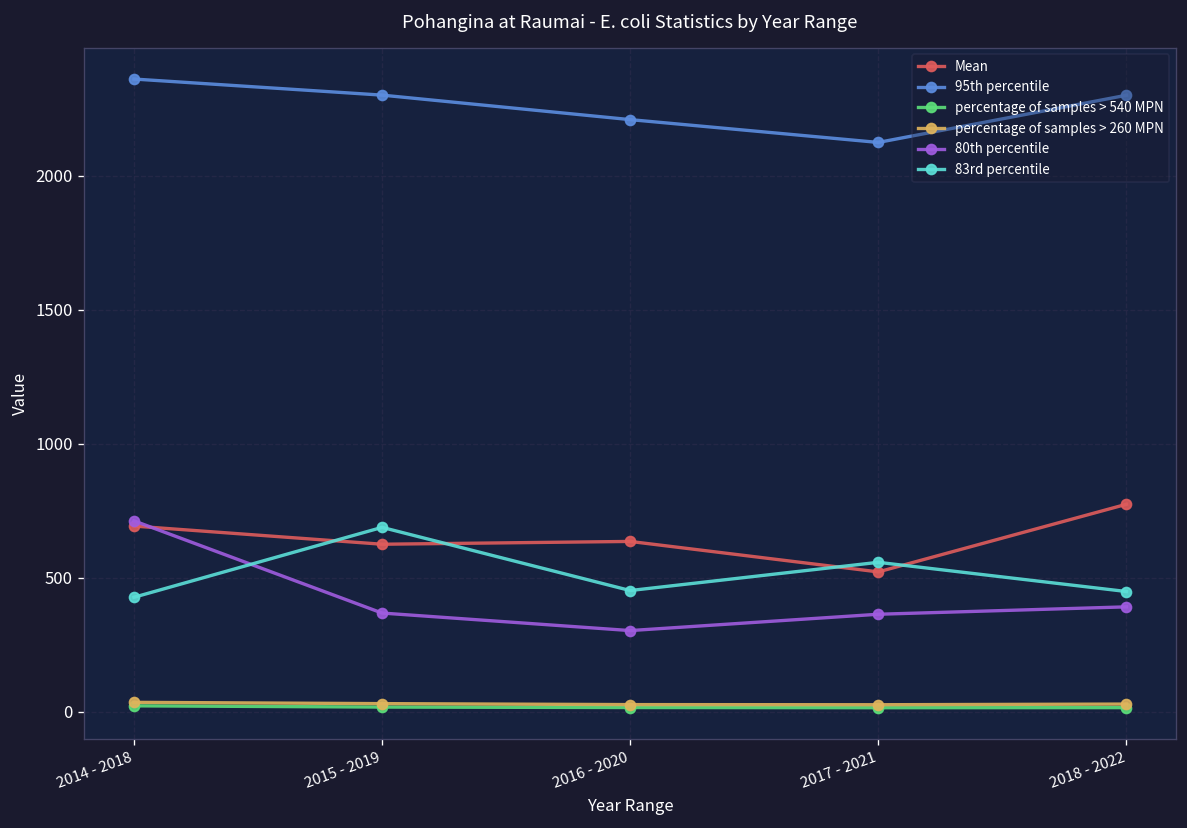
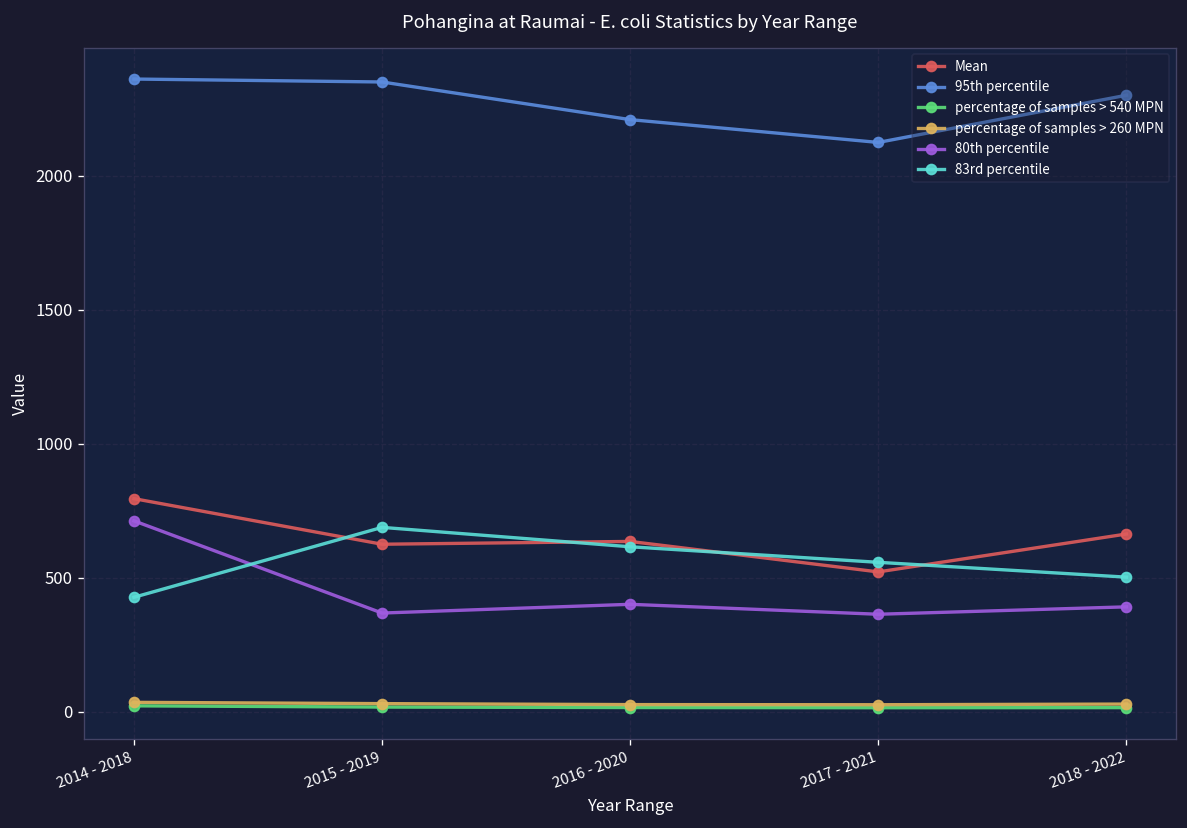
Mean, 2014 - 2018: 690 -> 790
95th percentile, 2015 - 2019: 2300 -> 2350
80th percentile, 2016 - 2020: 300 -> 400
83rd percentile, 2016 - 2020: 450 -> 620
Mean, 2018 - 2022: 770 -> 660
83rd percentile, 2018 - 2022: 450 -> 500
